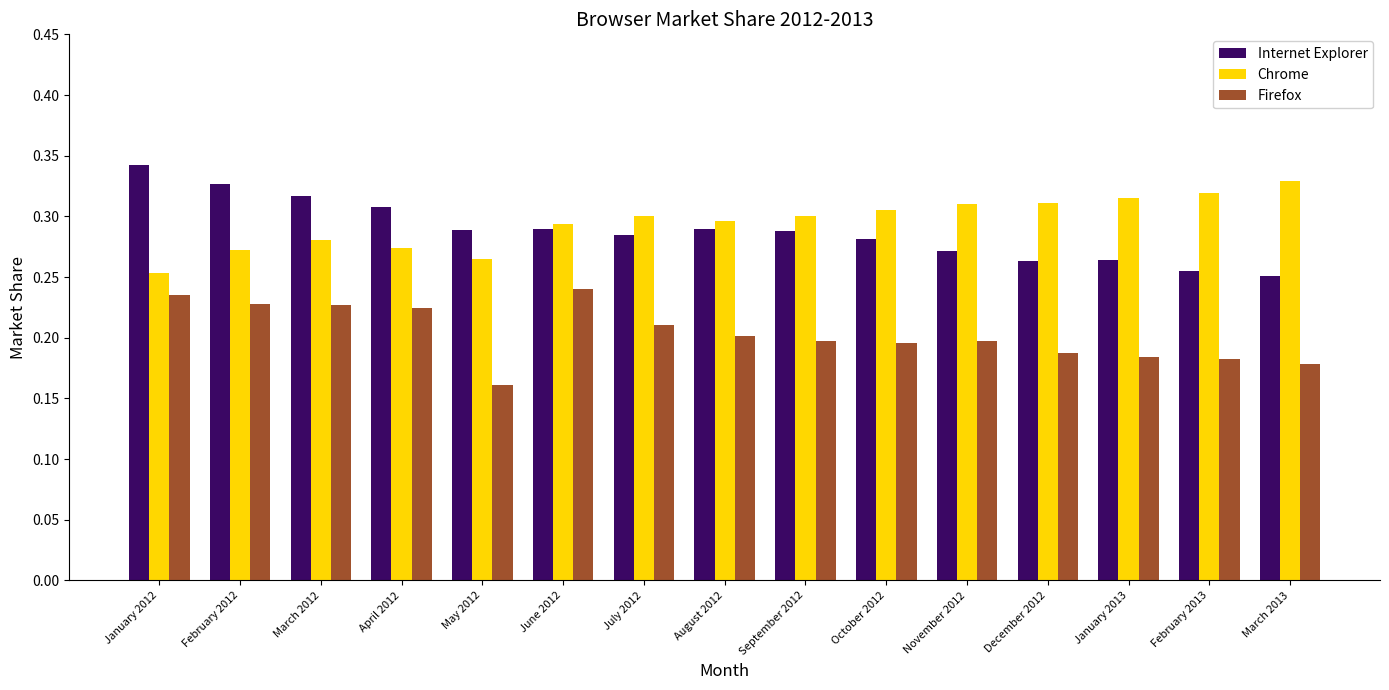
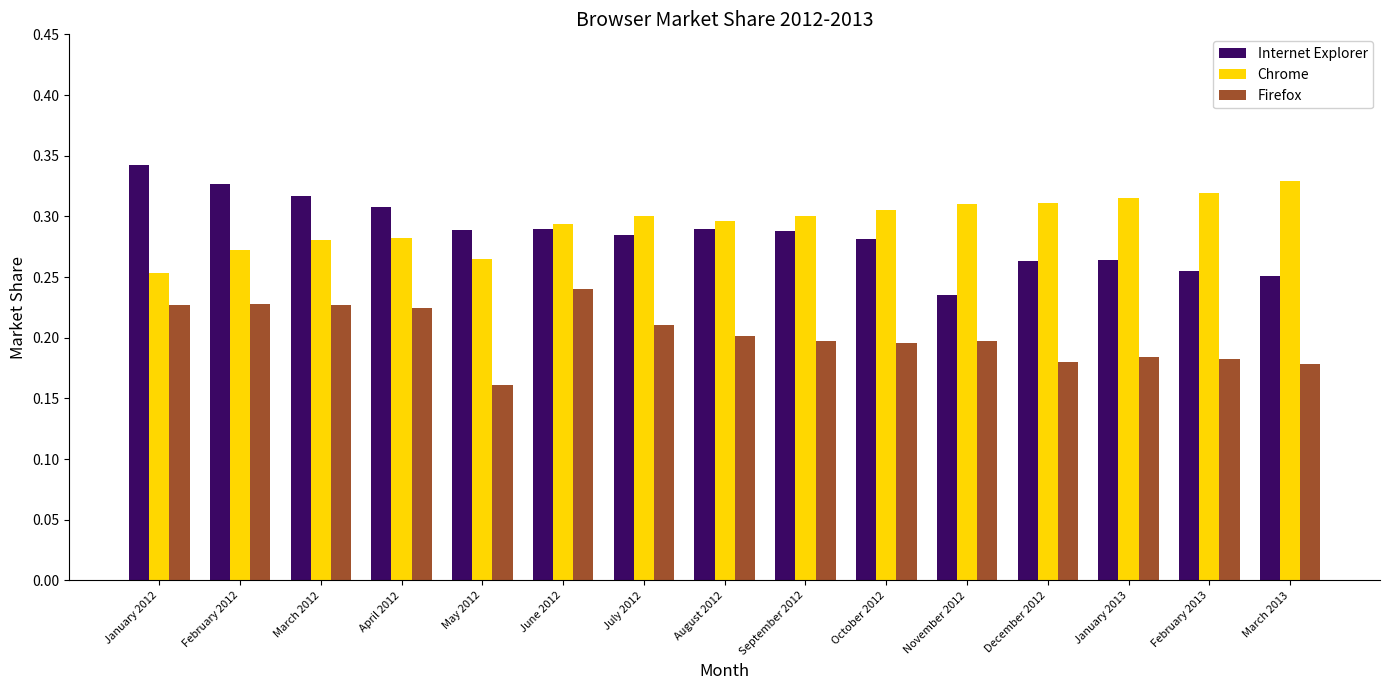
Firefox, January 2012: 0.235 -> 0.227
Chrome, April 2012: 0.274 -> 0.282
Internet Explorer, November 2012: 0.272 -> 0.235
Firefox, December 2012: 0.187 -> 0.180
